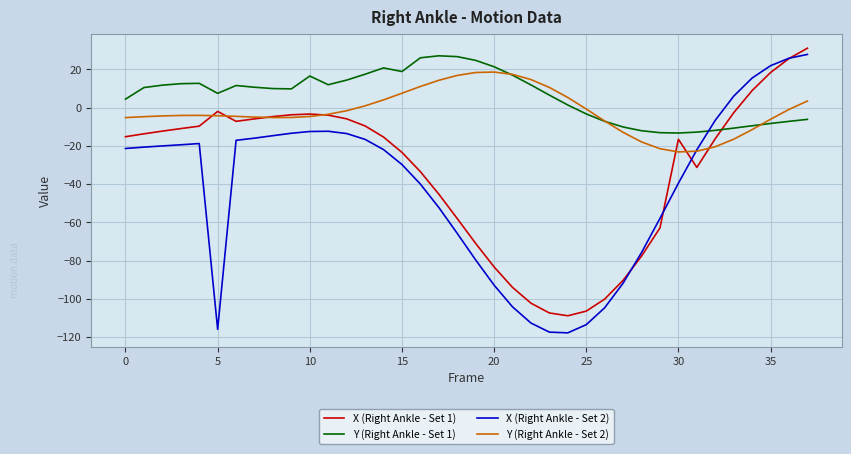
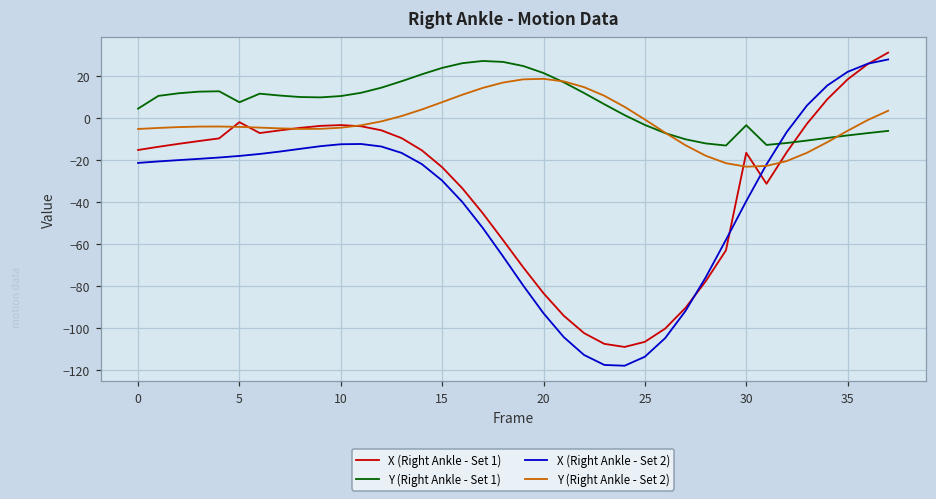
X (Right Ankle - Set 2), 5: -116 -> -18
Y (Right Ankle - Set 1), 10: 17 -> 10
Y (Right Ankle - Set 1), 15: 19 -> 24
Y (Right Ankle - Set 1), 30: -13 -> -3
